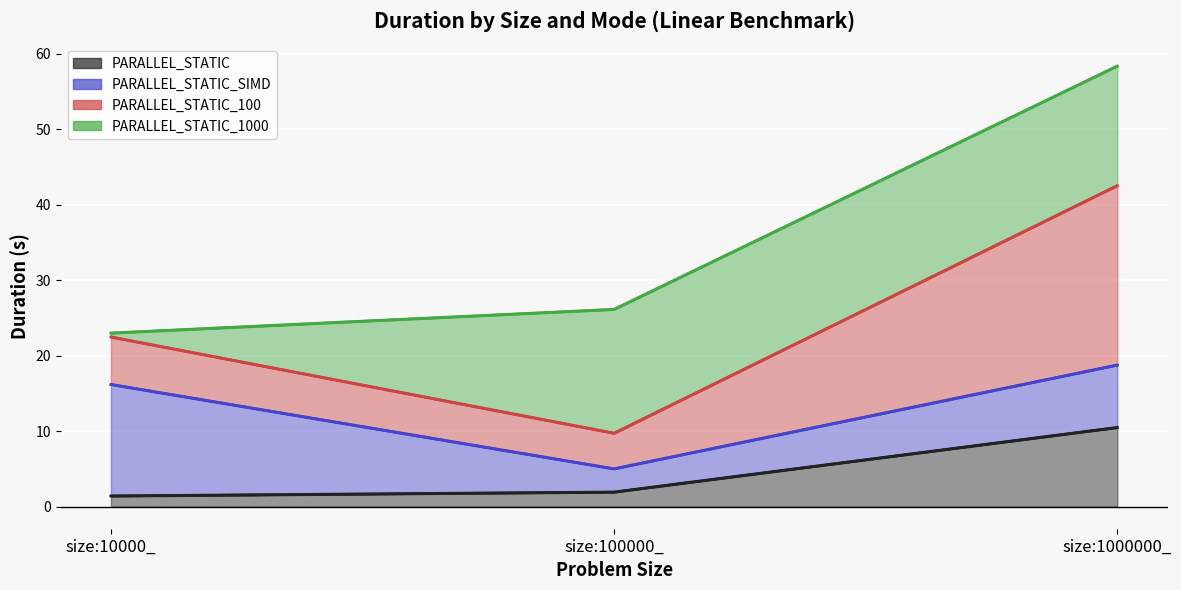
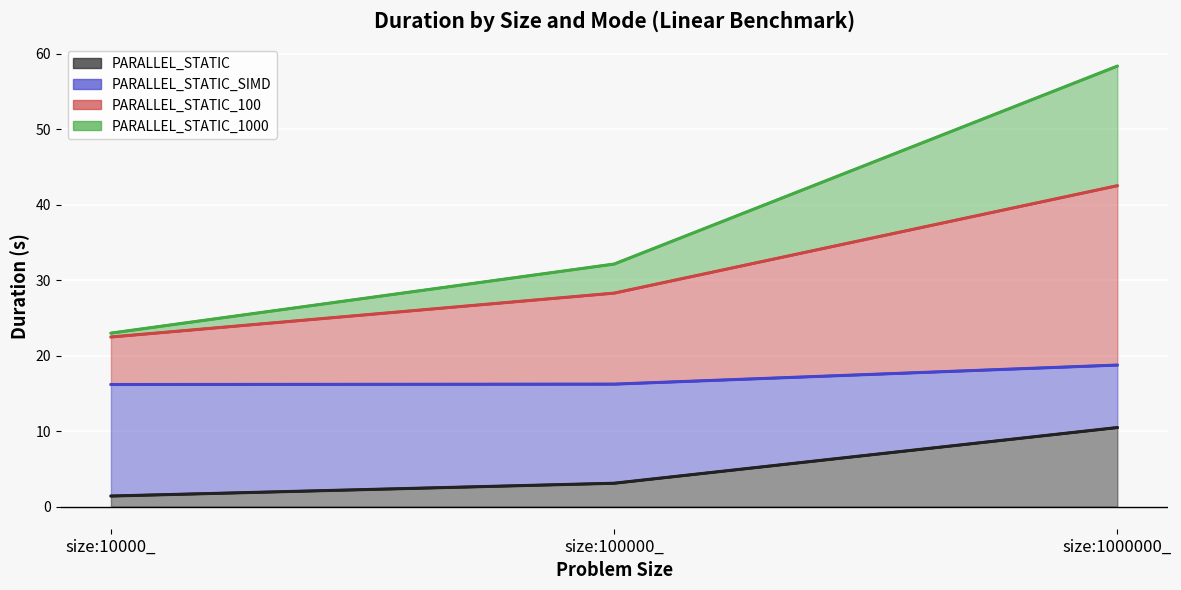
PARALLEL_STATIC, size:100000_: 2 -> 3
PARALLEL_STATIC_SIMD, size:100000_: 3 -> 13
PARALLEL_STATIC_100, size:100000_: 5 -> 12
PARALLEL_STATIC_1000, size:100000_: 16 -> 4
